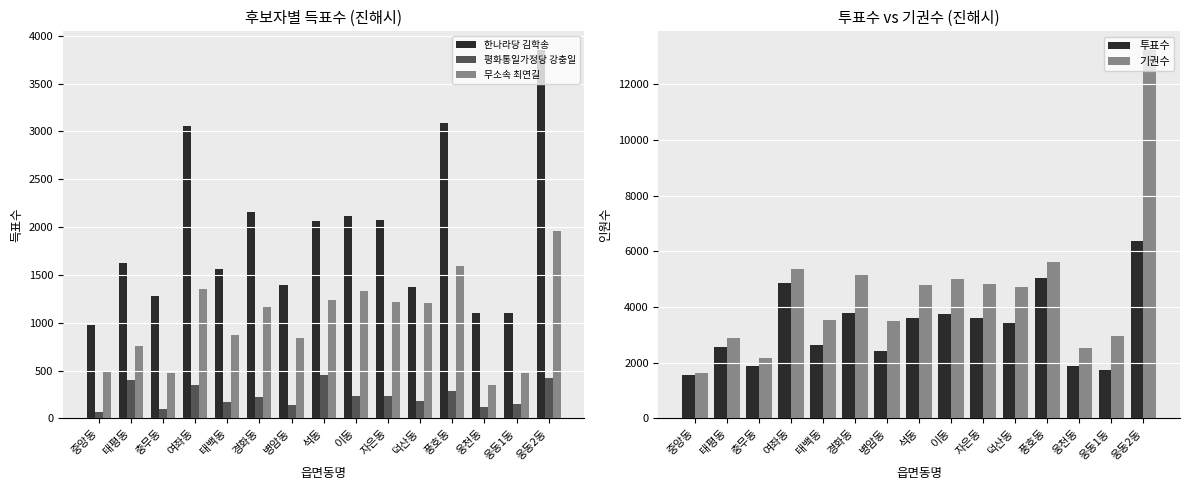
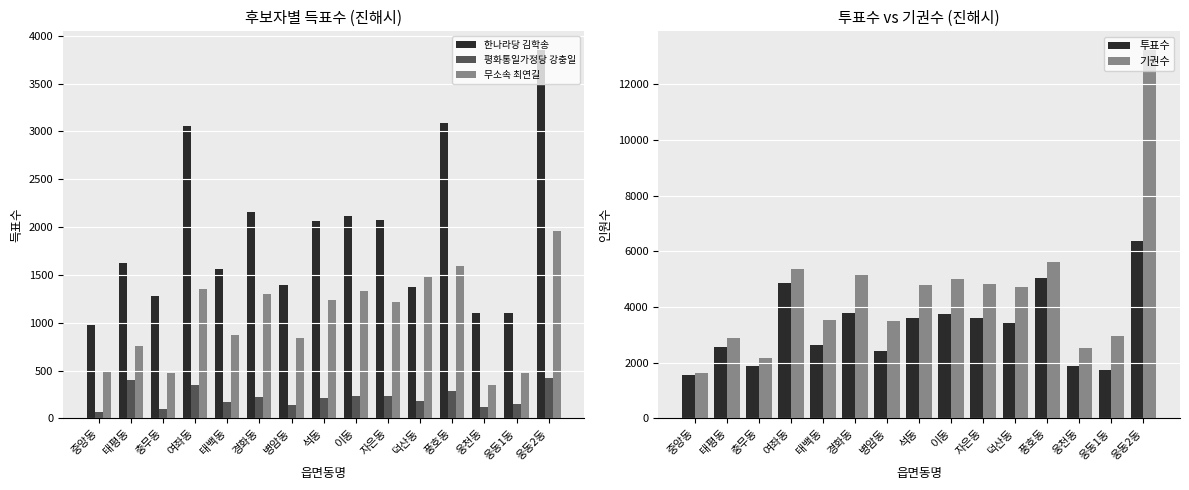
후보자별 득표수 (진해시), 무소속 최연길, 경화동: 1200 -> 1300
후보자별 득표수 (진해시), 평화통일가정당 강충일, 석동: 500 -> 200
후보자별 득표수 (진해시), 무소속 최연길, 덕산동: 1200 -> 1500
